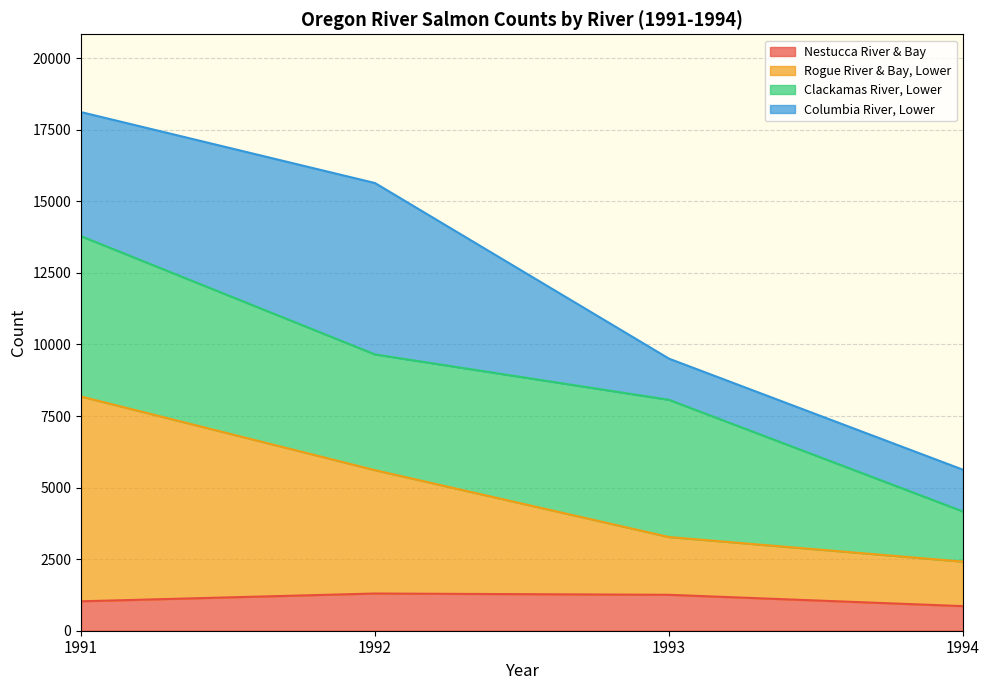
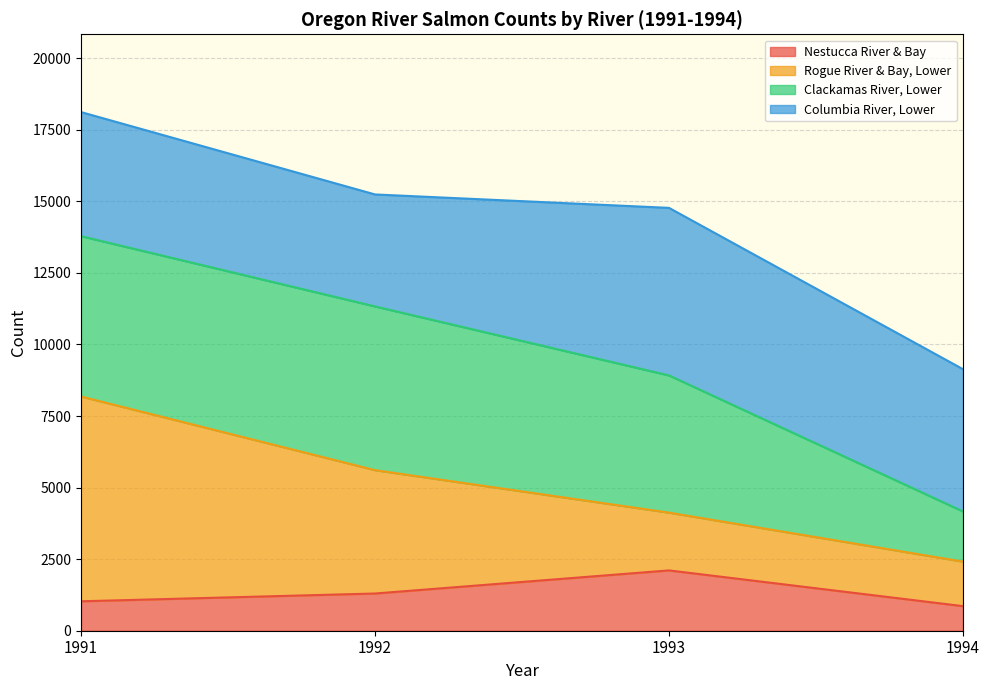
Clackamas River, Lower, 1992: 4000 -> 5700
Columbia River, Lower, 1992: 6000 -> 3900
Nestucca River & Bay, 1993: 1300 -> 2100
Columbia River, Lower, 1993: 1400 -> 5900
Columbia River, Lower, 1994: 1500 -> 5000
